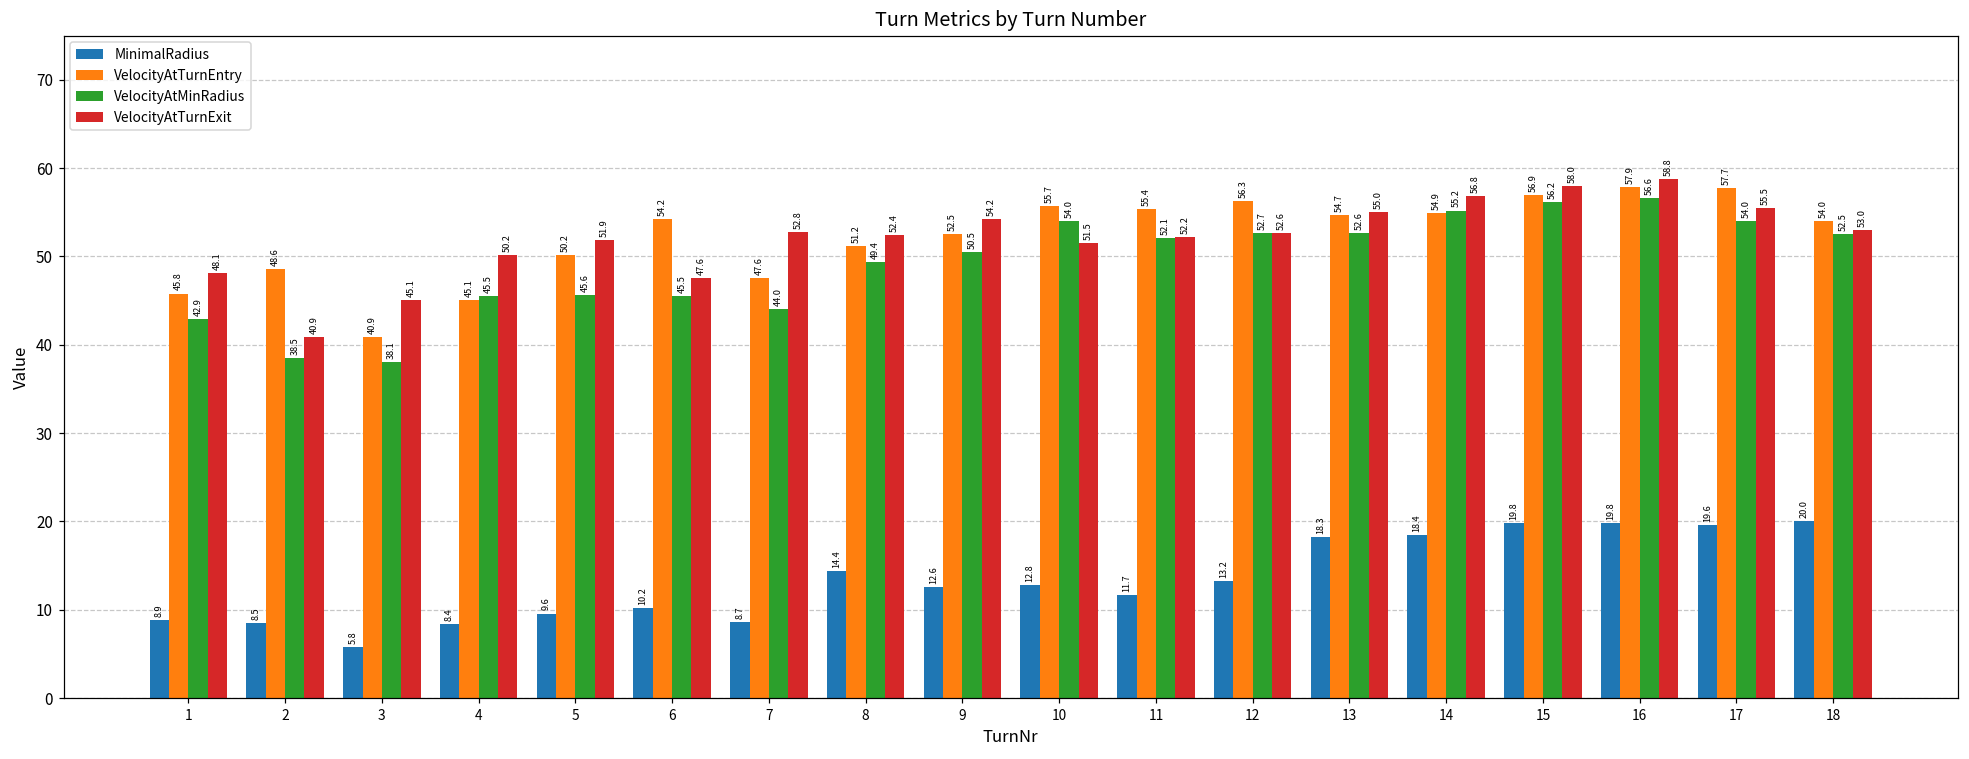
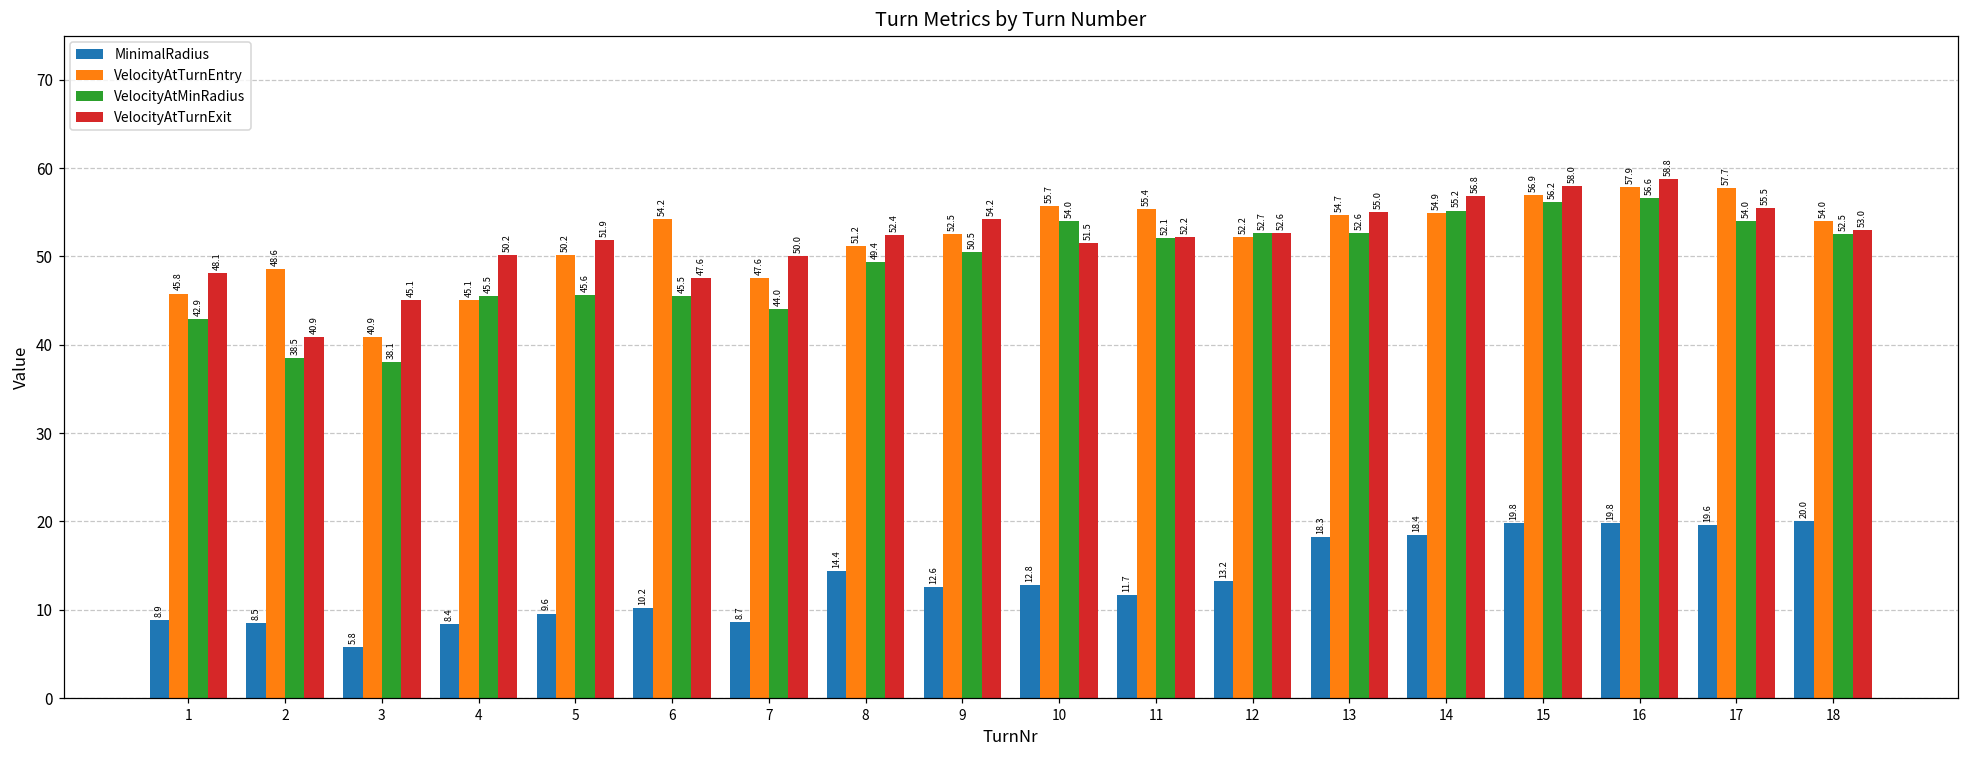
VelocityAtTurnExit, 7: 52.8 -> 50.0
VelocityAtTurnEntry, 12: 56.3 -> 52.2
